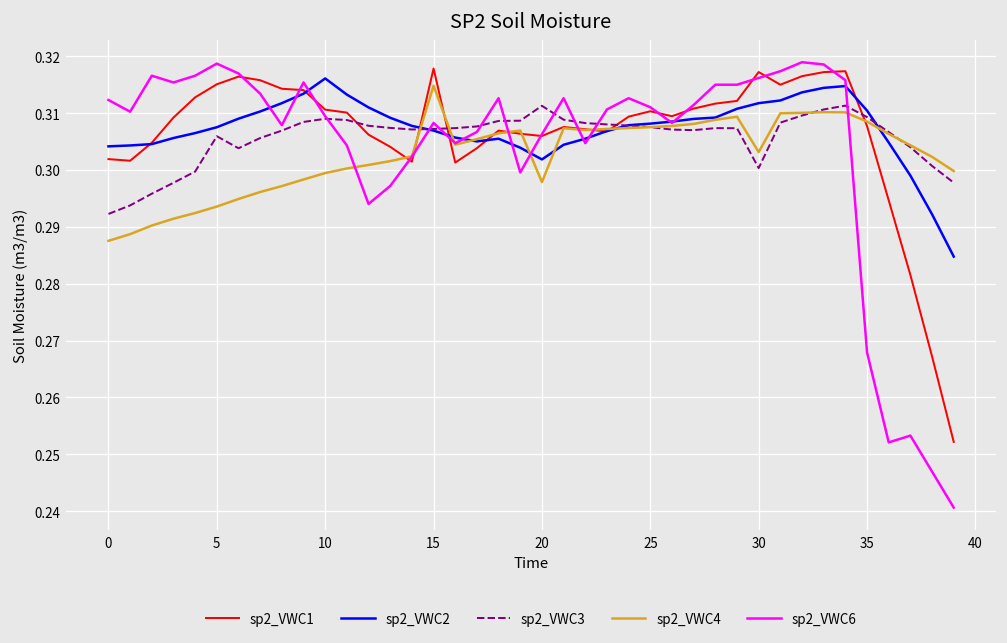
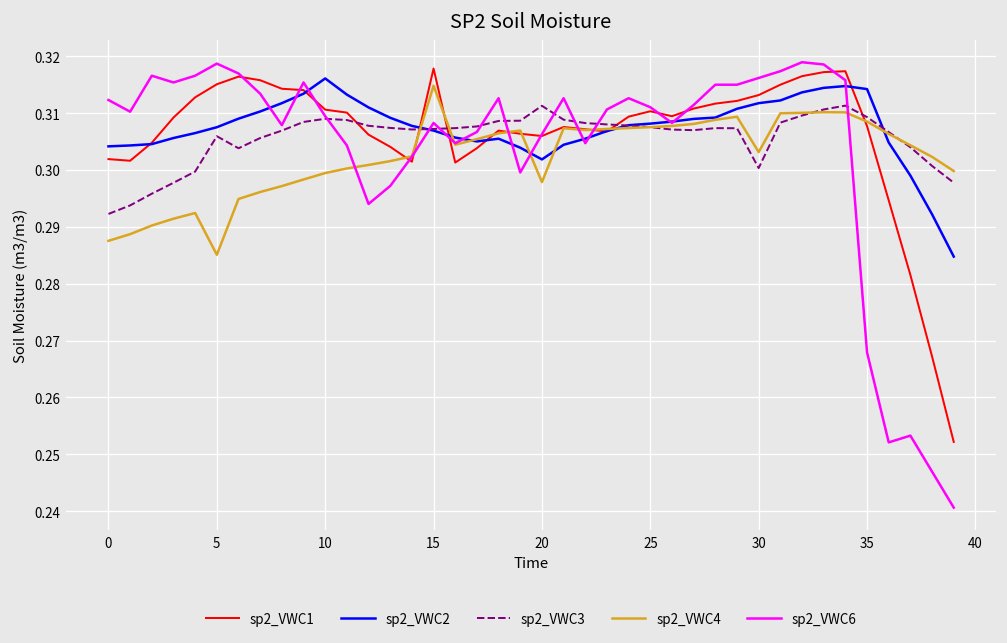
sp2_VWC4, 5: 0.294 -> 0.285
sp2_VWC1, 30: 0.317 -> 0.313
sp2_VWC2, 35: 0.310 -> 0.314
